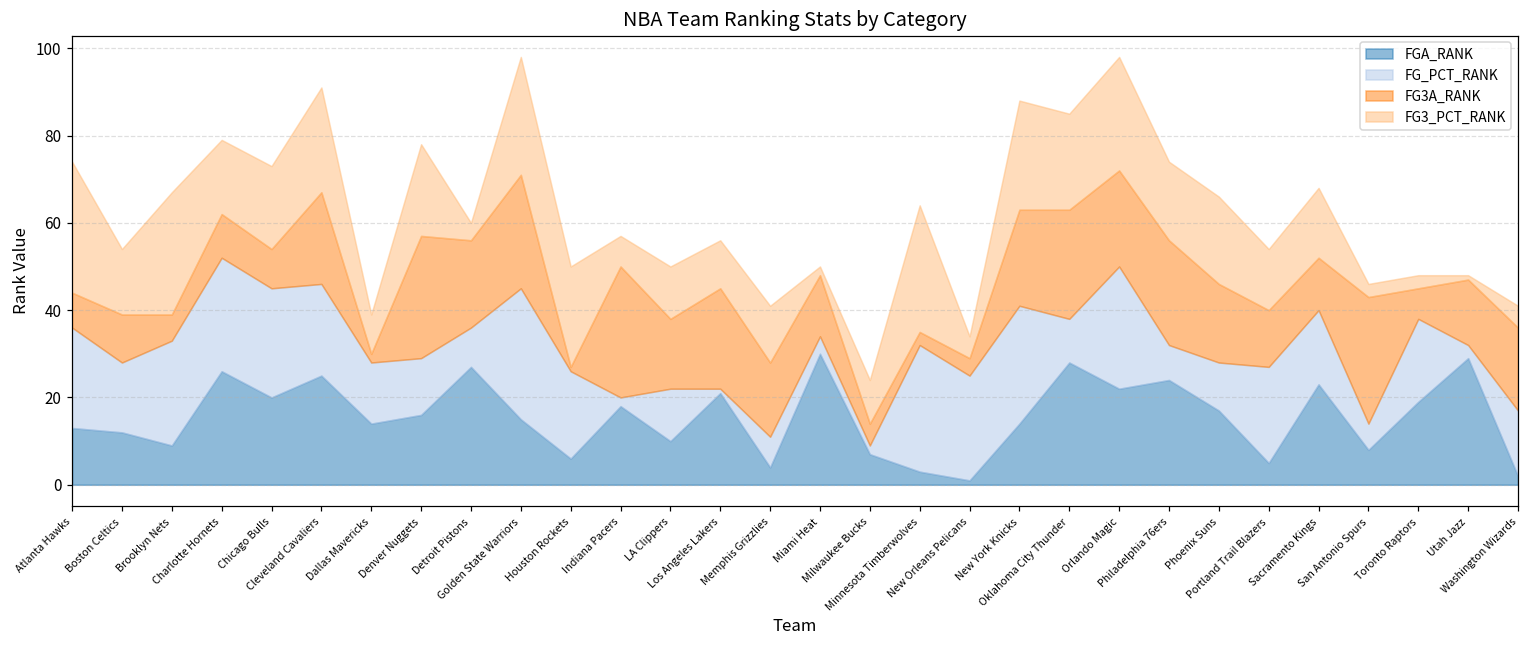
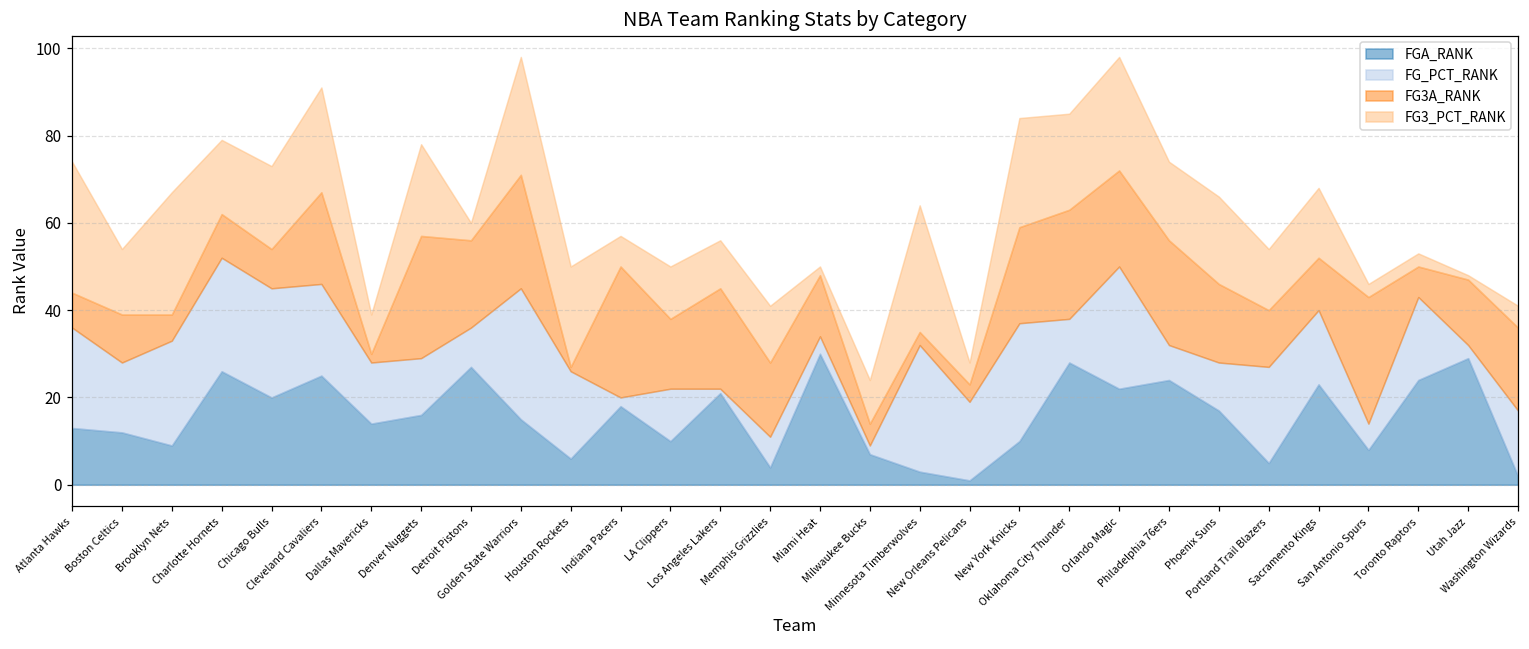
FG_PCT_RANK, New Orleans Pelicans: 24 -> 18
FGA_RANK, New York Knicks: 14 -> 10
FGA_RANK, Toronto Raptors: 19 -> 24
